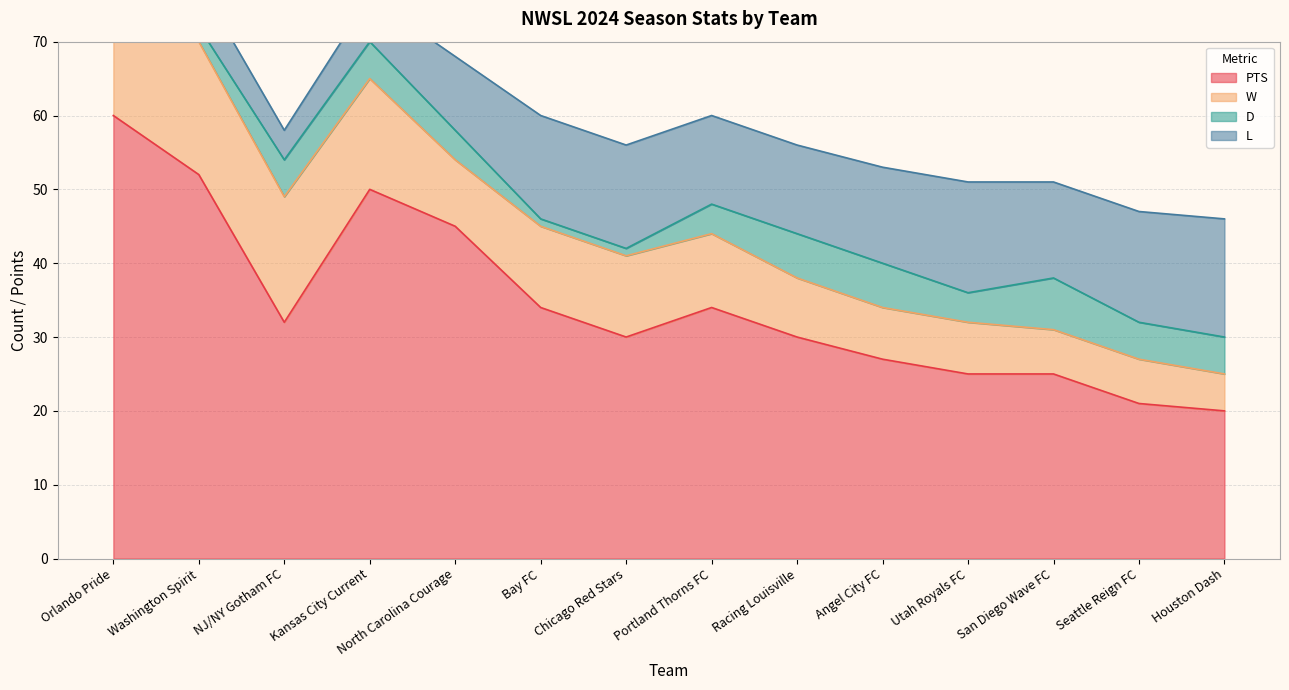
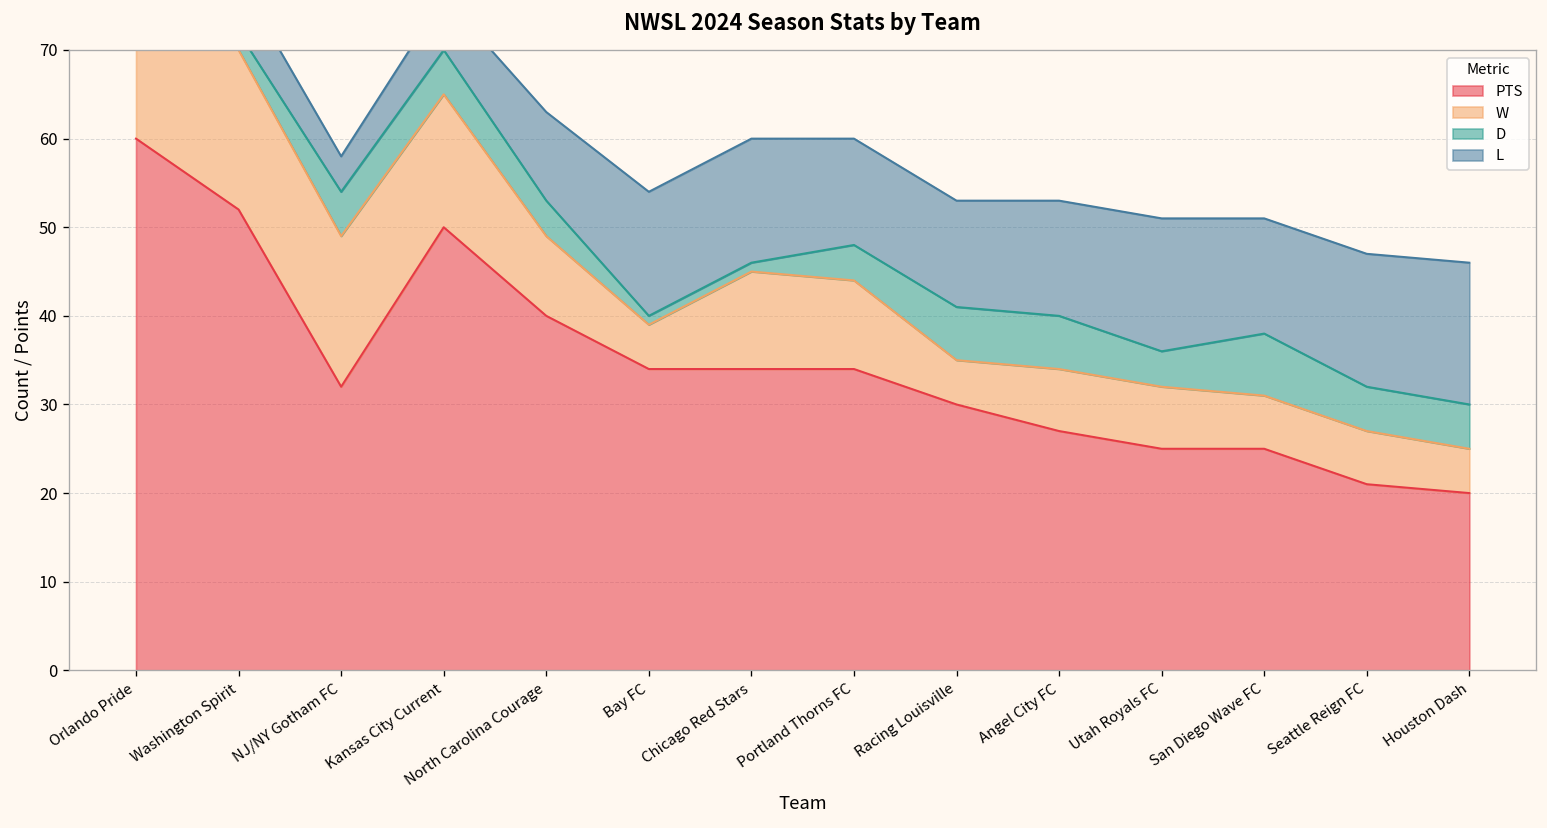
PTS, North Carolina Courage: 45 -> 40
W, Bay FC: 11 -> 5
PTS, Chicago Red Stars: 30 -> 34
W, Racing Louisville: 8 -> 5
